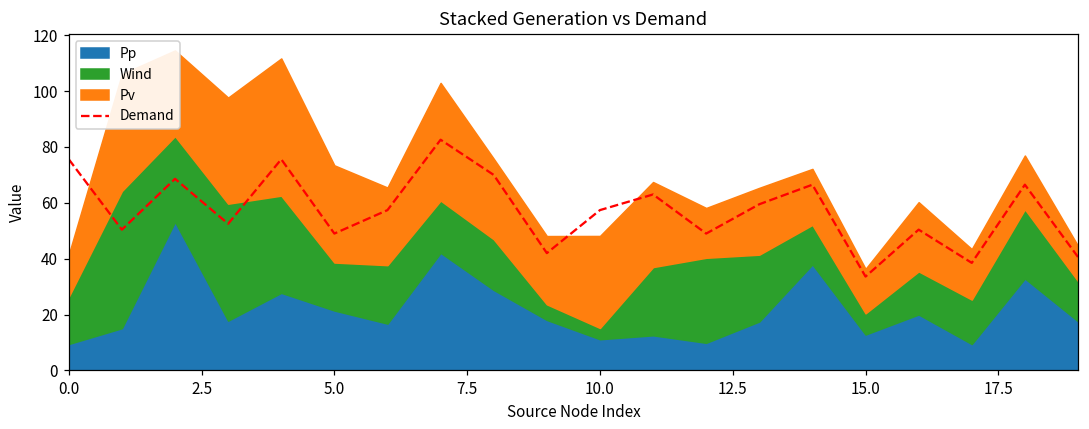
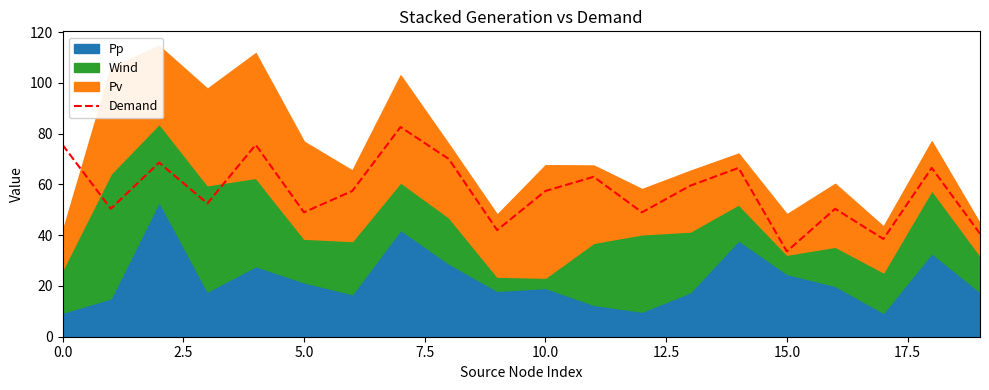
Pv, 5.0: 35 -> 38
Pp, 10.0: 11 -> 19
Pv, 10.0: 33 -> 44
Pp, 15.0: 13 -> 25
